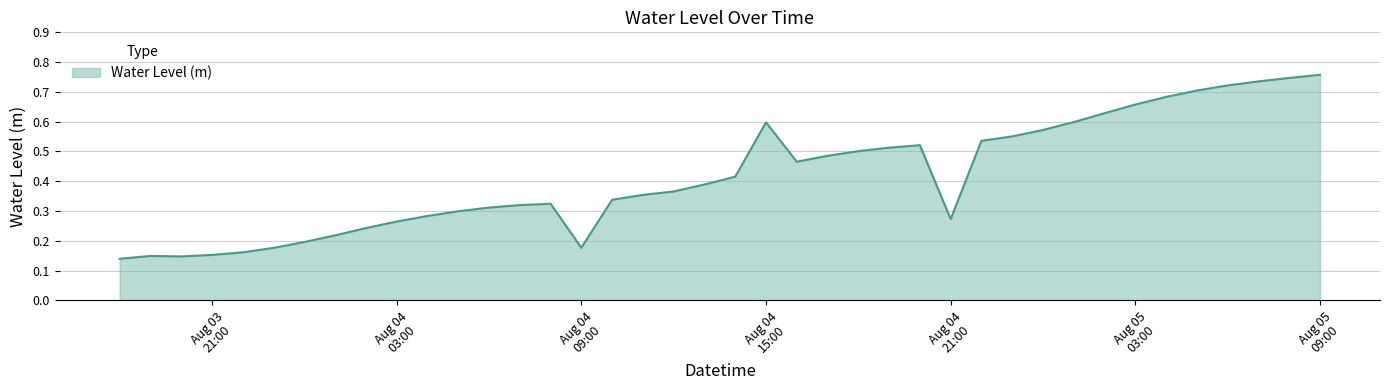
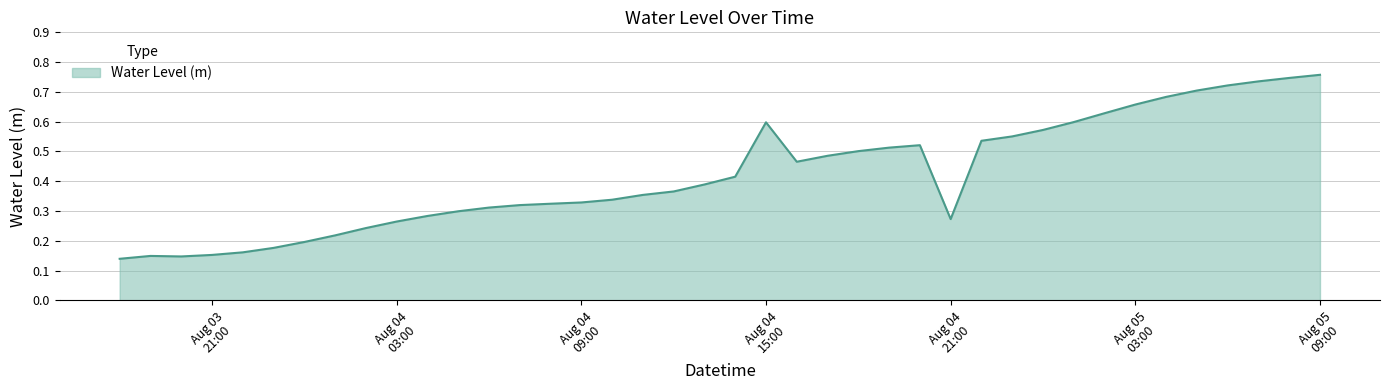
Aug 04 09:00: 0.18 -> 0.33
